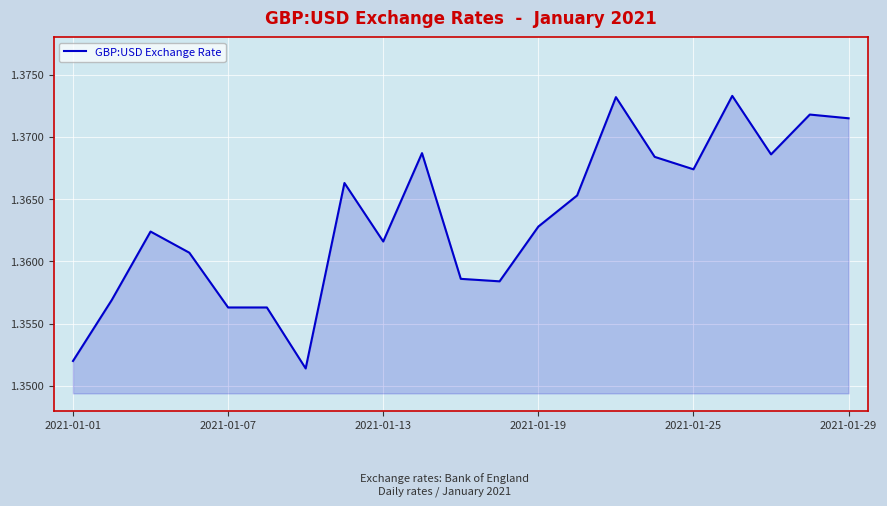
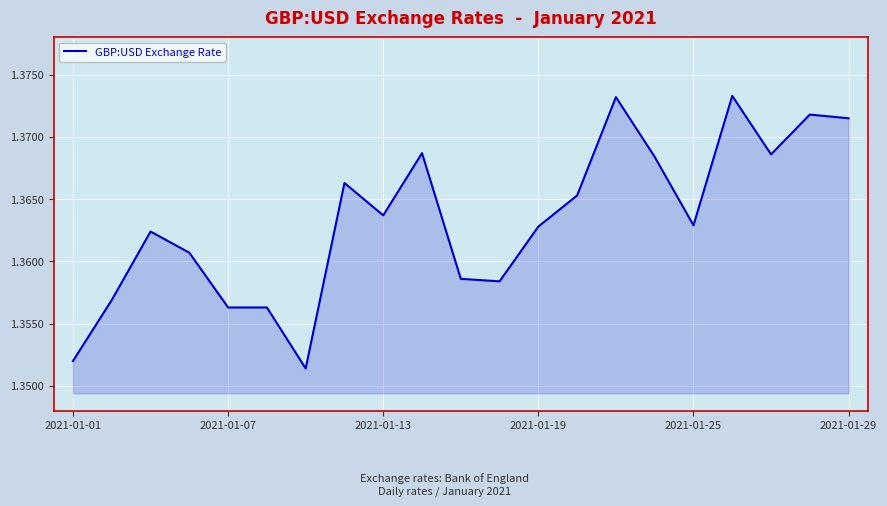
2021-01-13: 1.3616 -> 1.3637
2021-01-25: 1.3674 -> 1.3629
